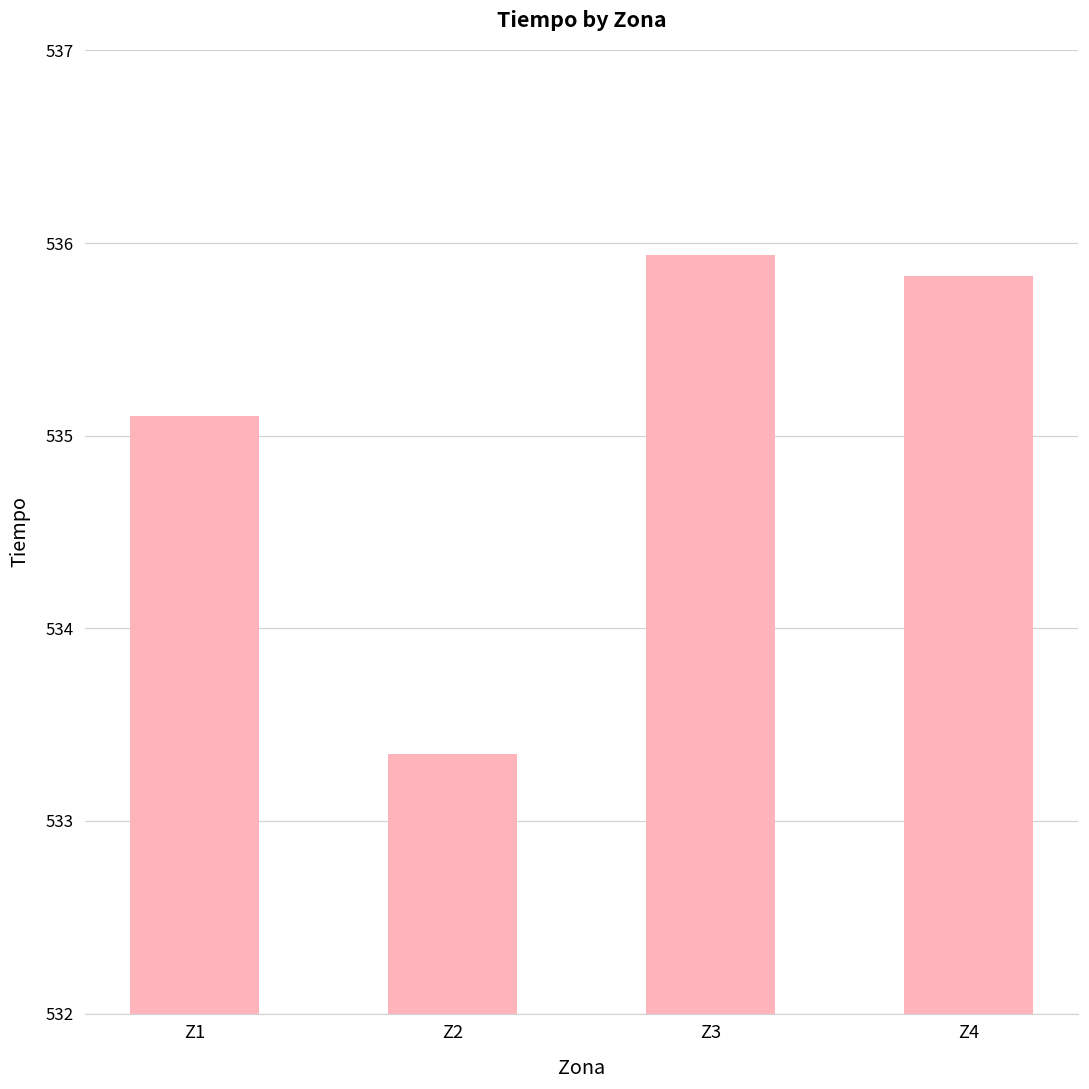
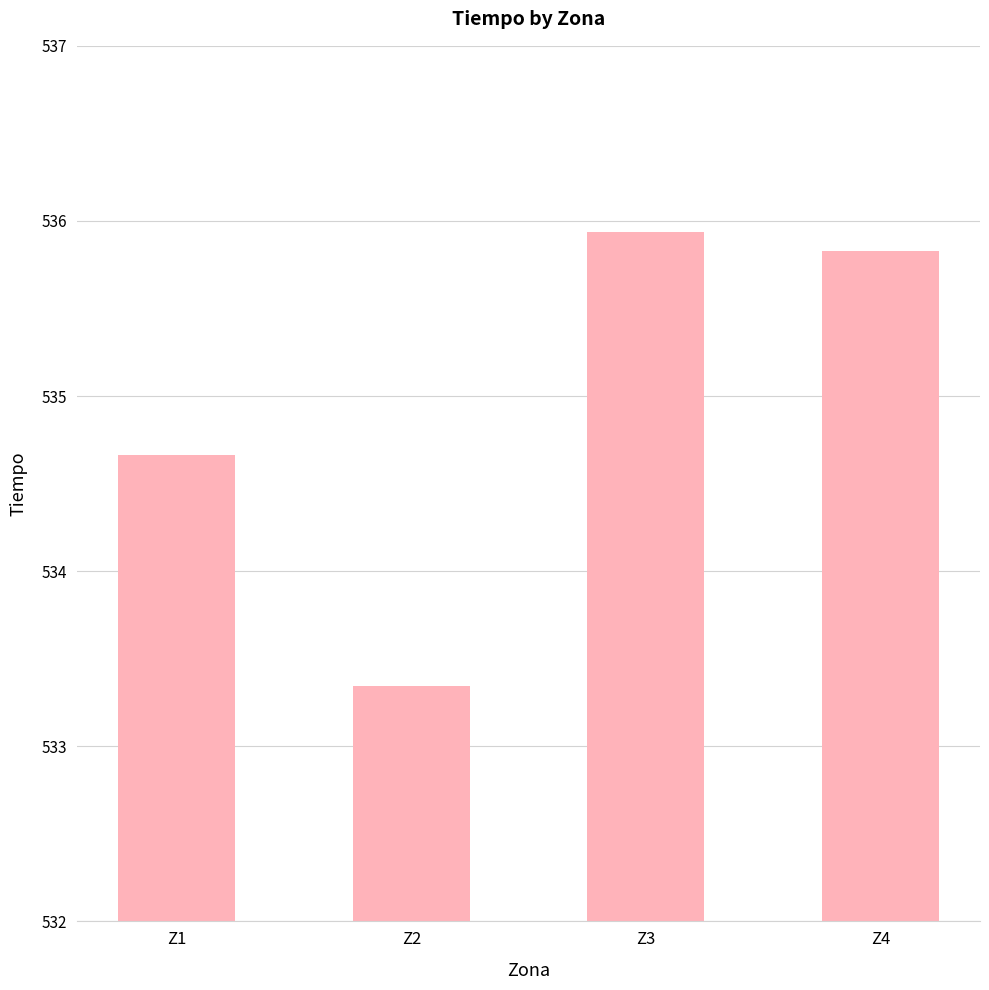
Z1: 535.10 -> 534.66
